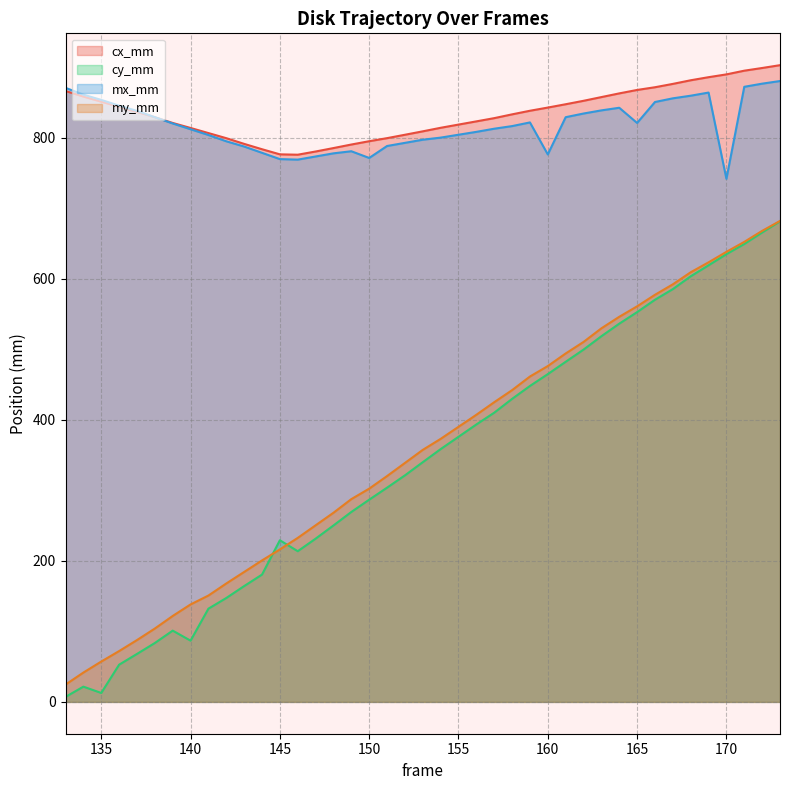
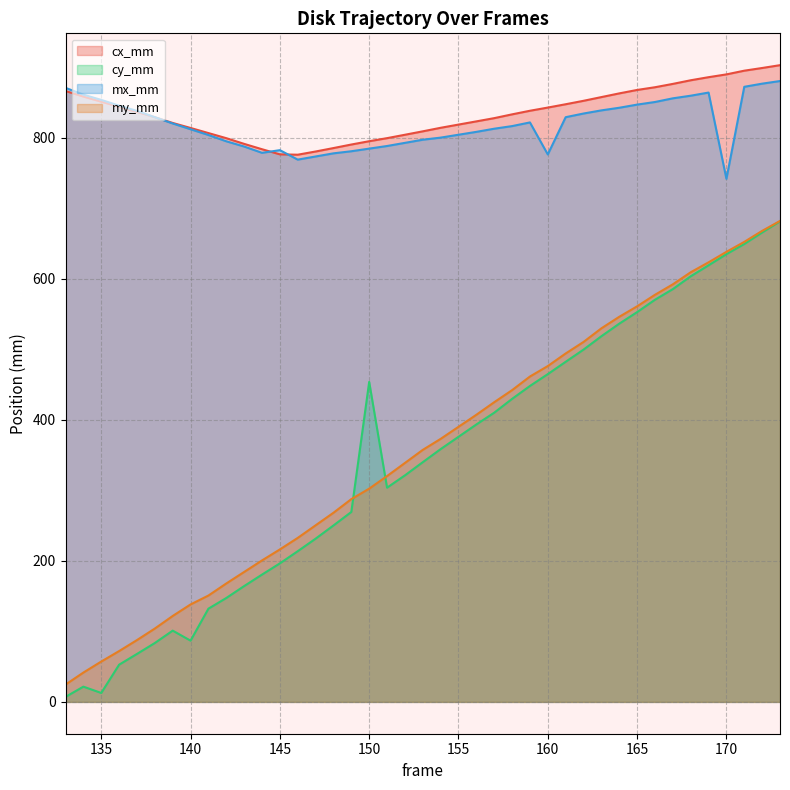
cy_mm, 145: 230 -> 200
mx_mm, 145: 770 -> 780
cy_mm, 150: 290 -> 450
mx_mm, 150: 770 -> 780
mx_mm, 165: 820 -> 850
